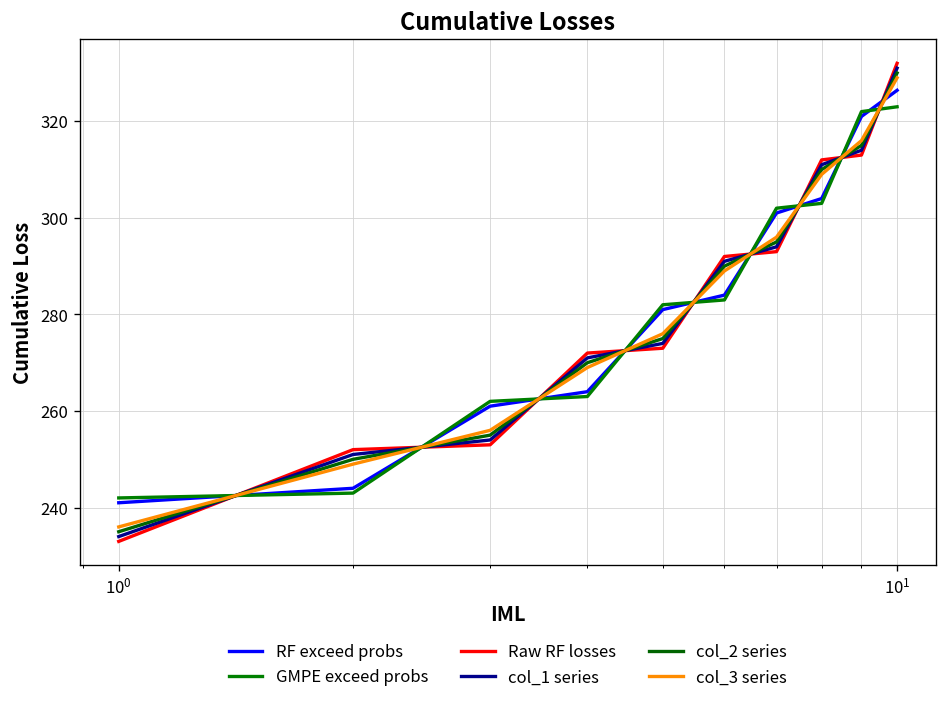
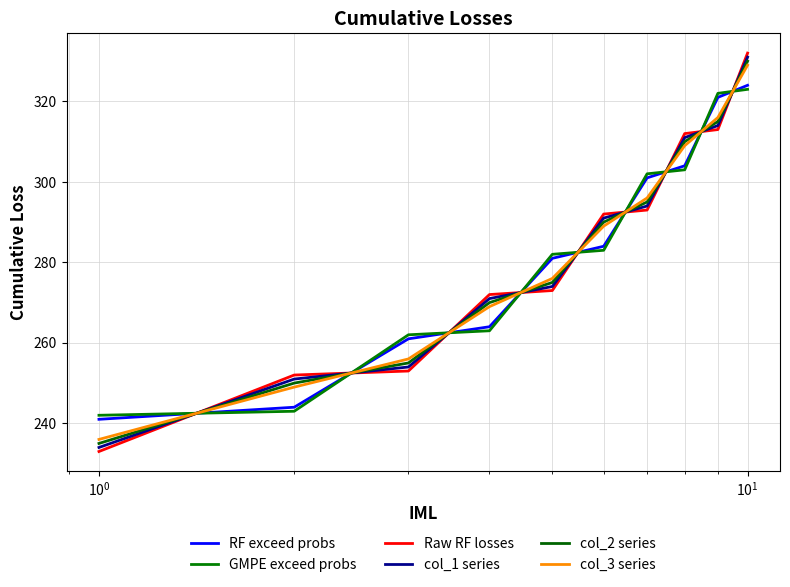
RF exceed probs, 10^1: 326 -> 324
